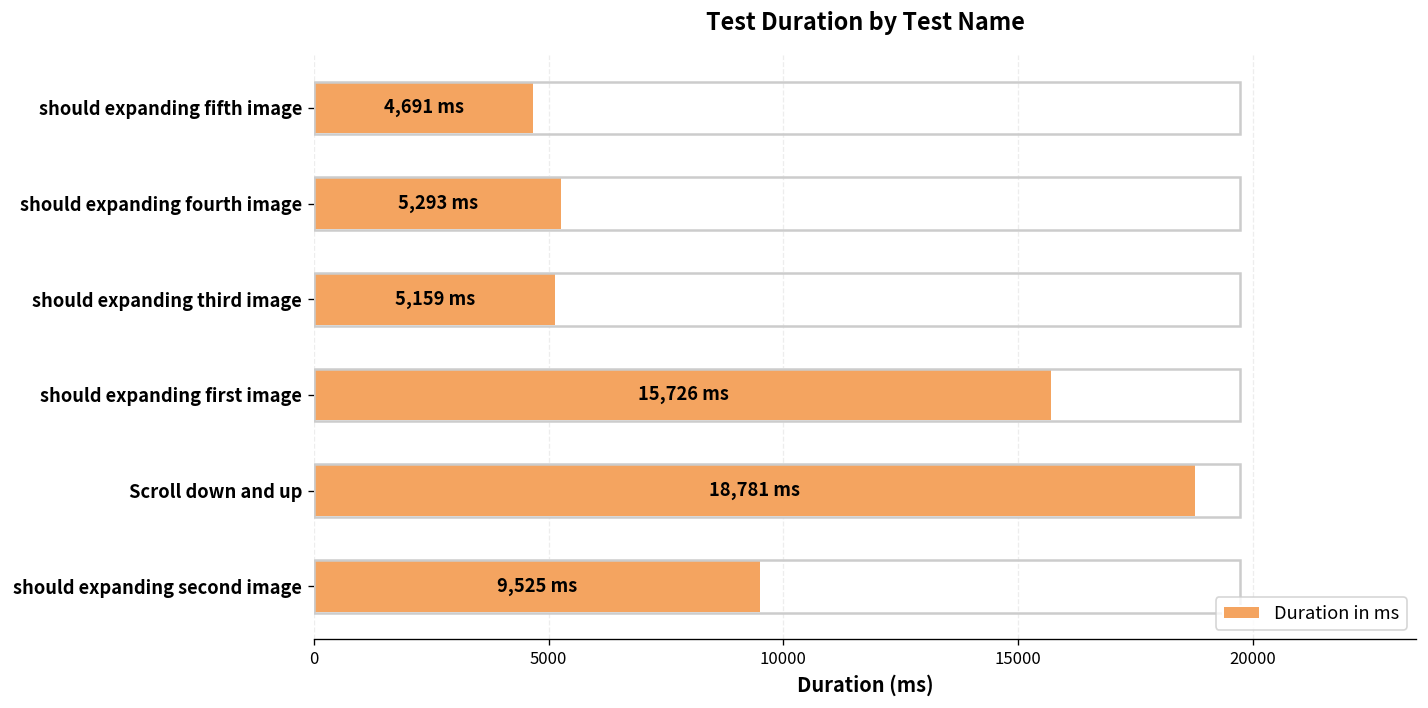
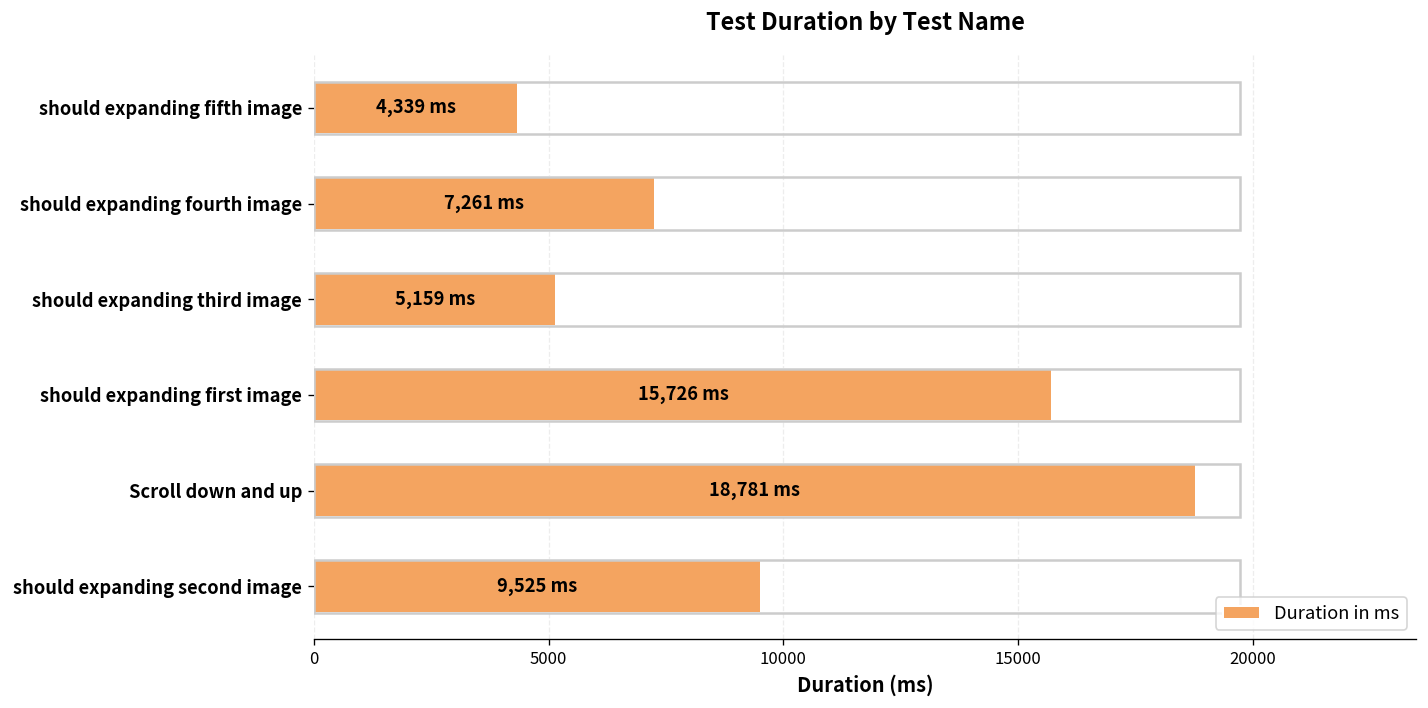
should expanding fifth image: 4,691 -> 4,339
should expanding fourth image: 5,293 -> 7,261
